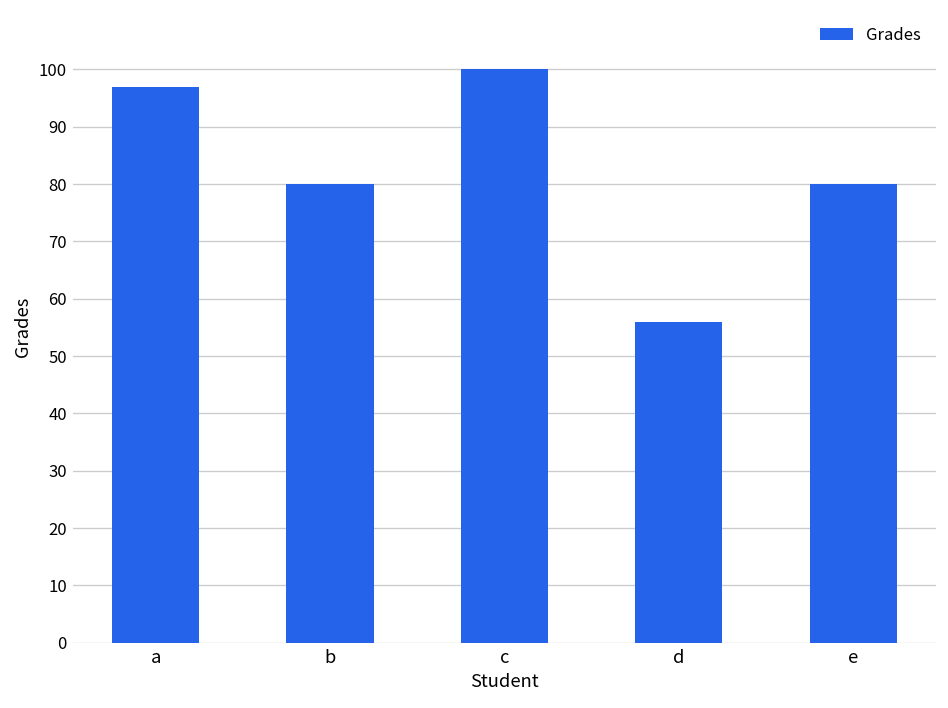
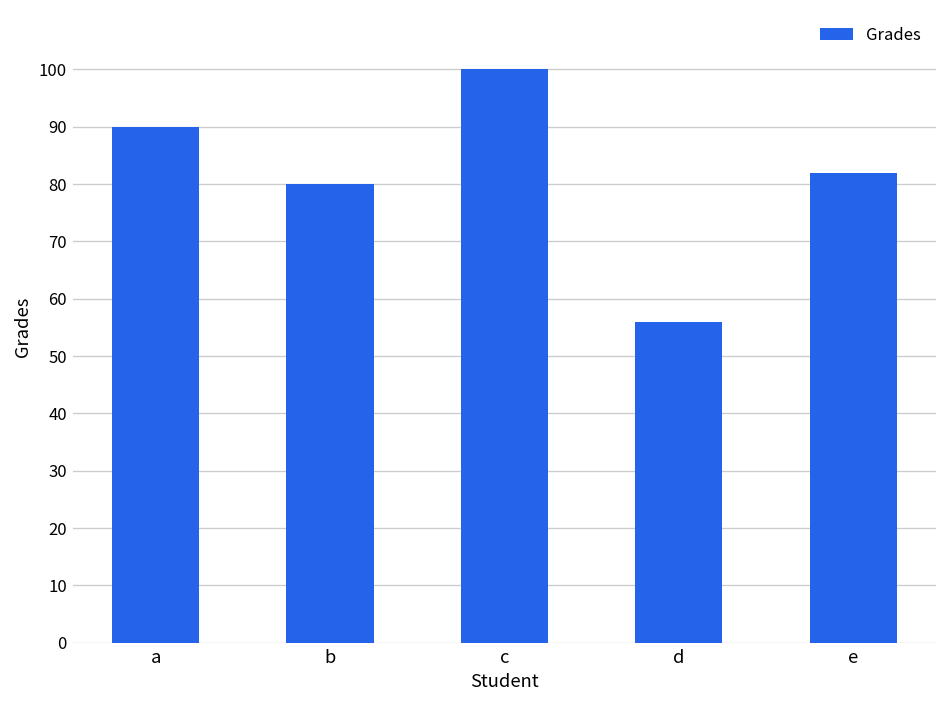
a: 97 -> 90
e: 80 -> 82
